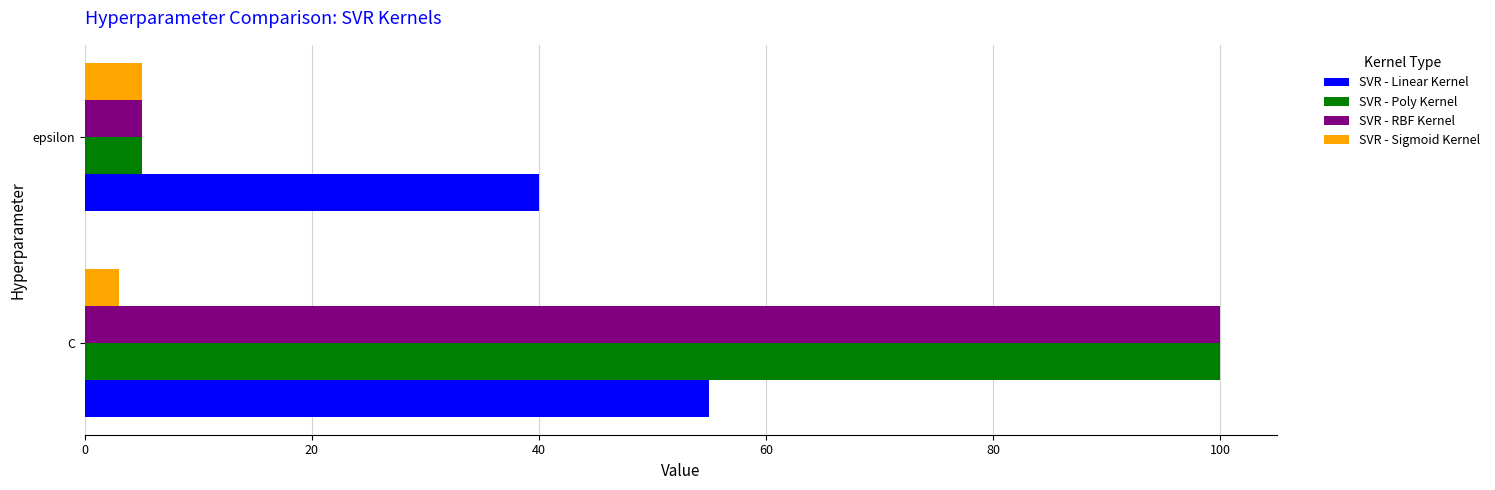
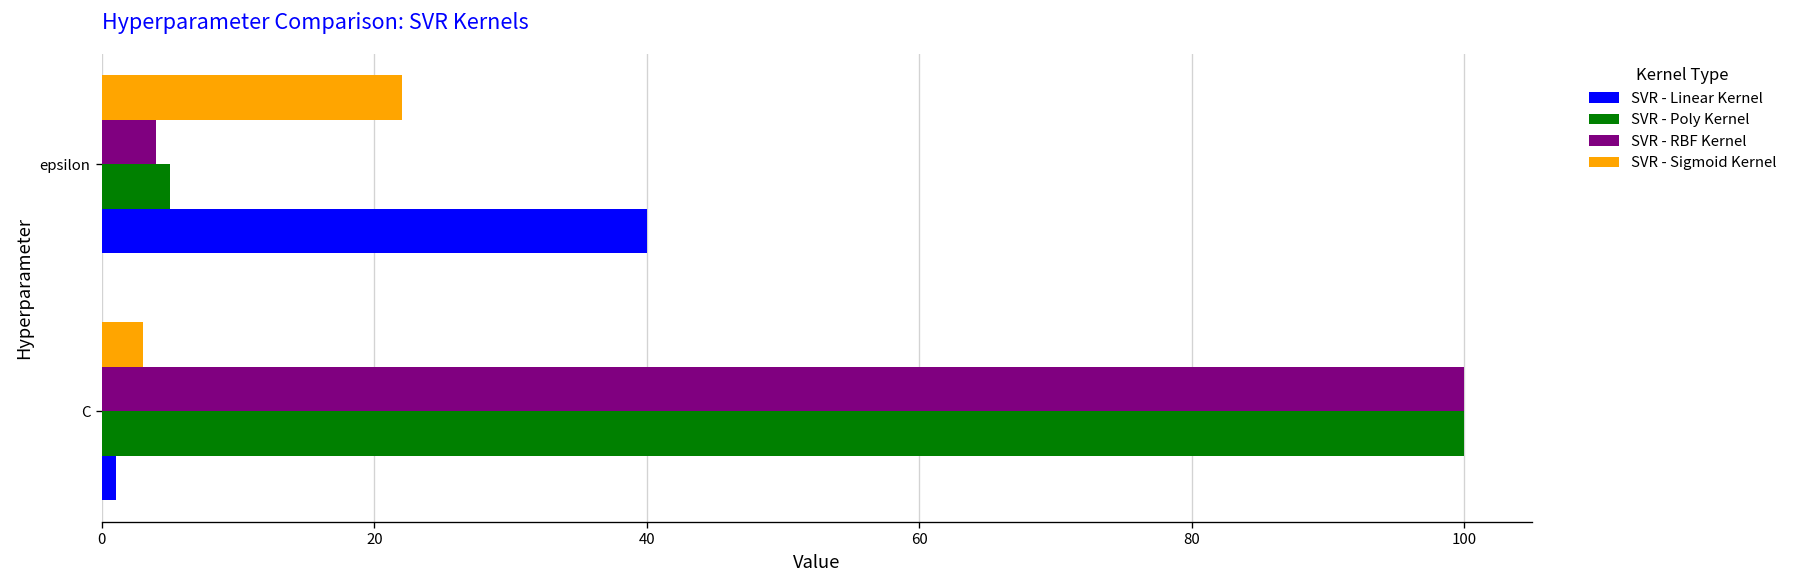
SVR - Sigmoid Kernel, epsilon: 5 -> 22
SVR - RBF Kernel, epsilon: 5 -> 4
SVR - Linear Kernel, C: 55 -> 1
